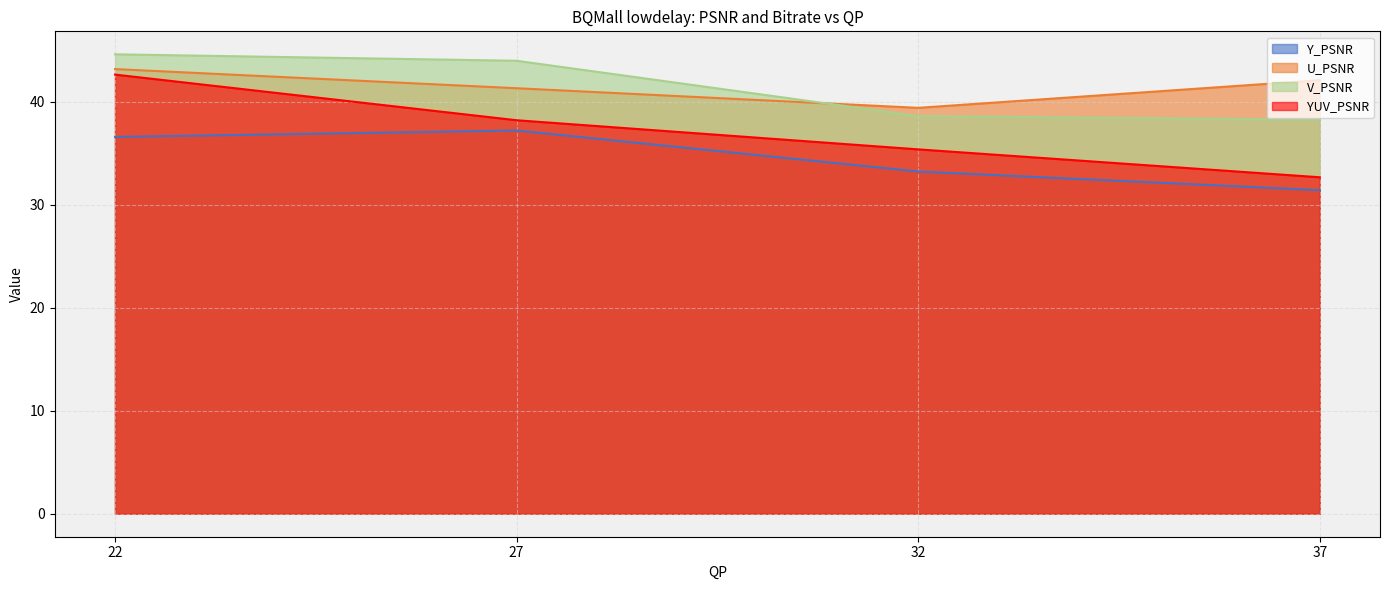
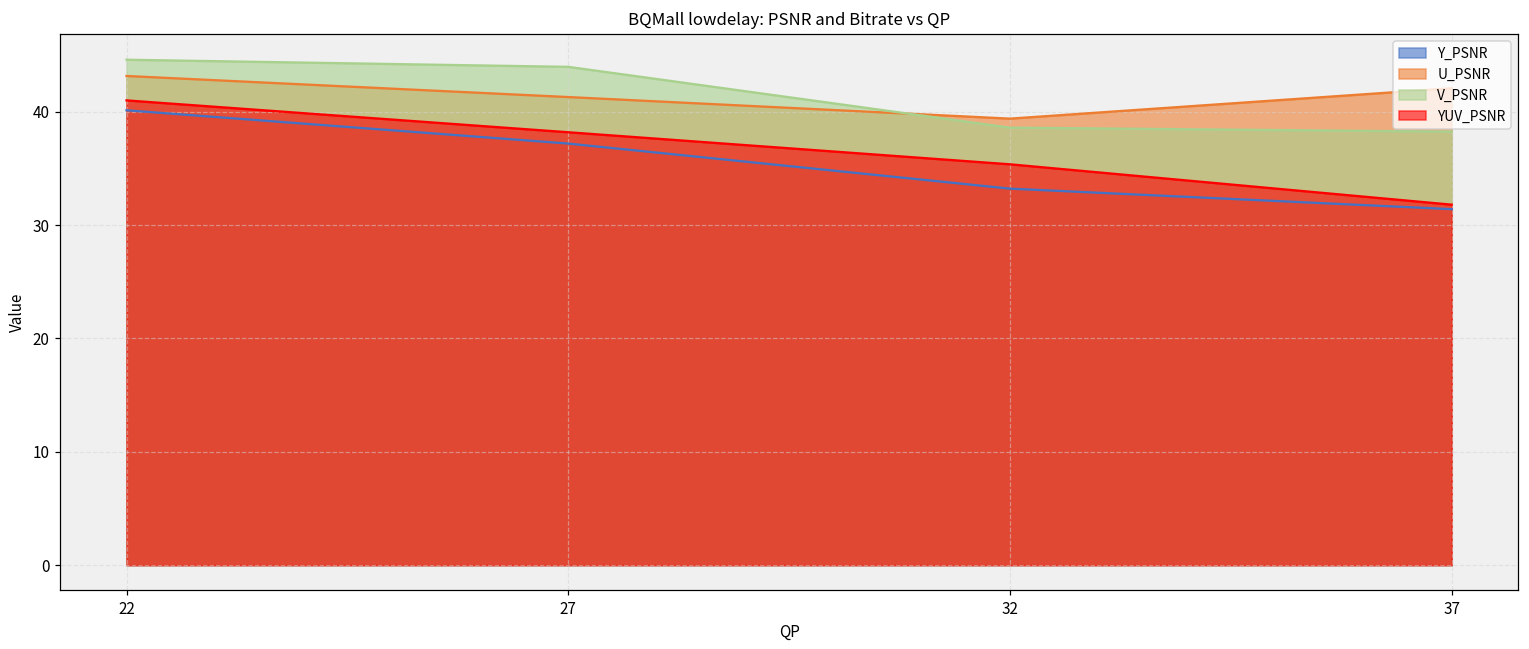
Y_PSNR, 22: 36.6 -> 40.1
YUV_PSNR, 22: 42.6 -> 41.0
YUV_PSNR, 37: 32.7 -> 31.8
